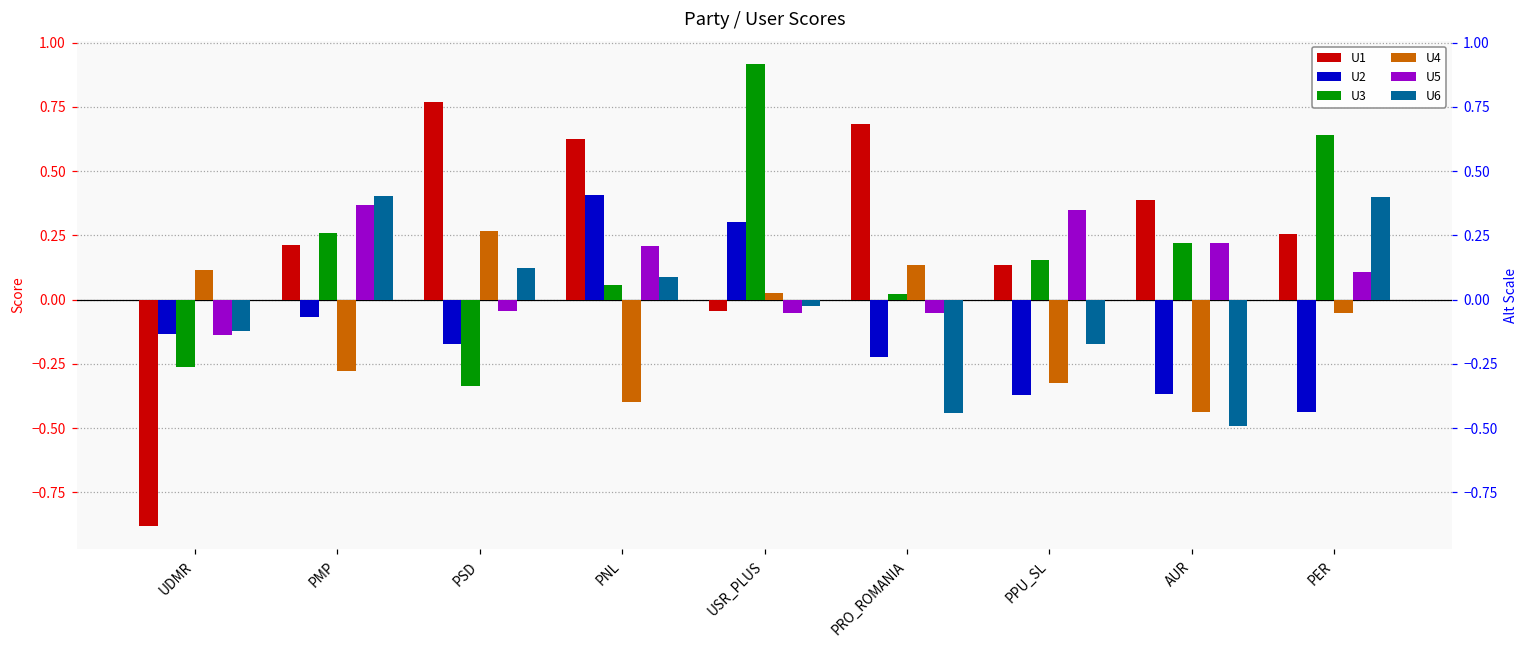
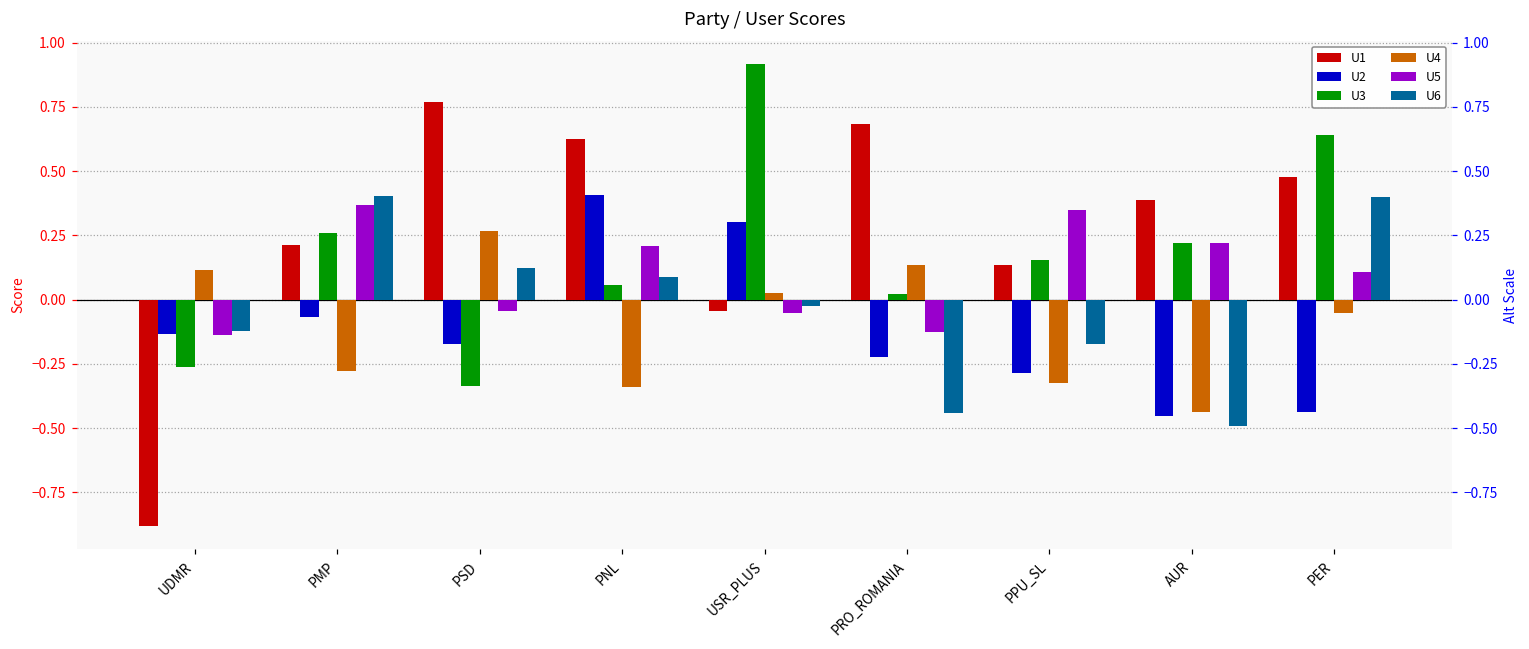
U4, PNL: -0.40 -> -0.34
U5, PRO_ROMANIA: -0.05 -> -0.13
U2, PPU_SL: -0.37 -> -0.28
U2, AUR: -0.37 -> -0.45
U1, PER: 0.26 -> 0.48
